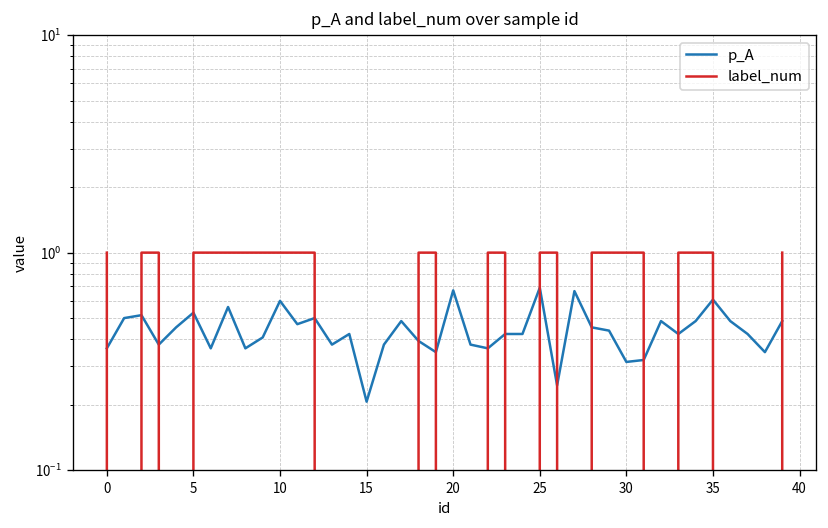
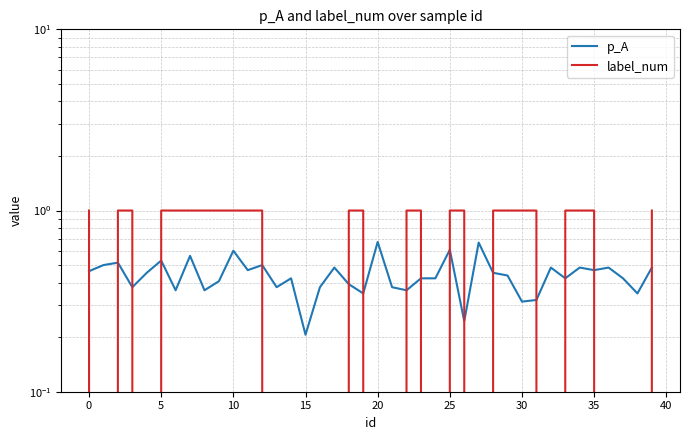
p_A, 0: 0.36 -> 0.46
p_A, 25: 0.69 -> 0.61
p_A, 35: 0.61 -> 0.47
